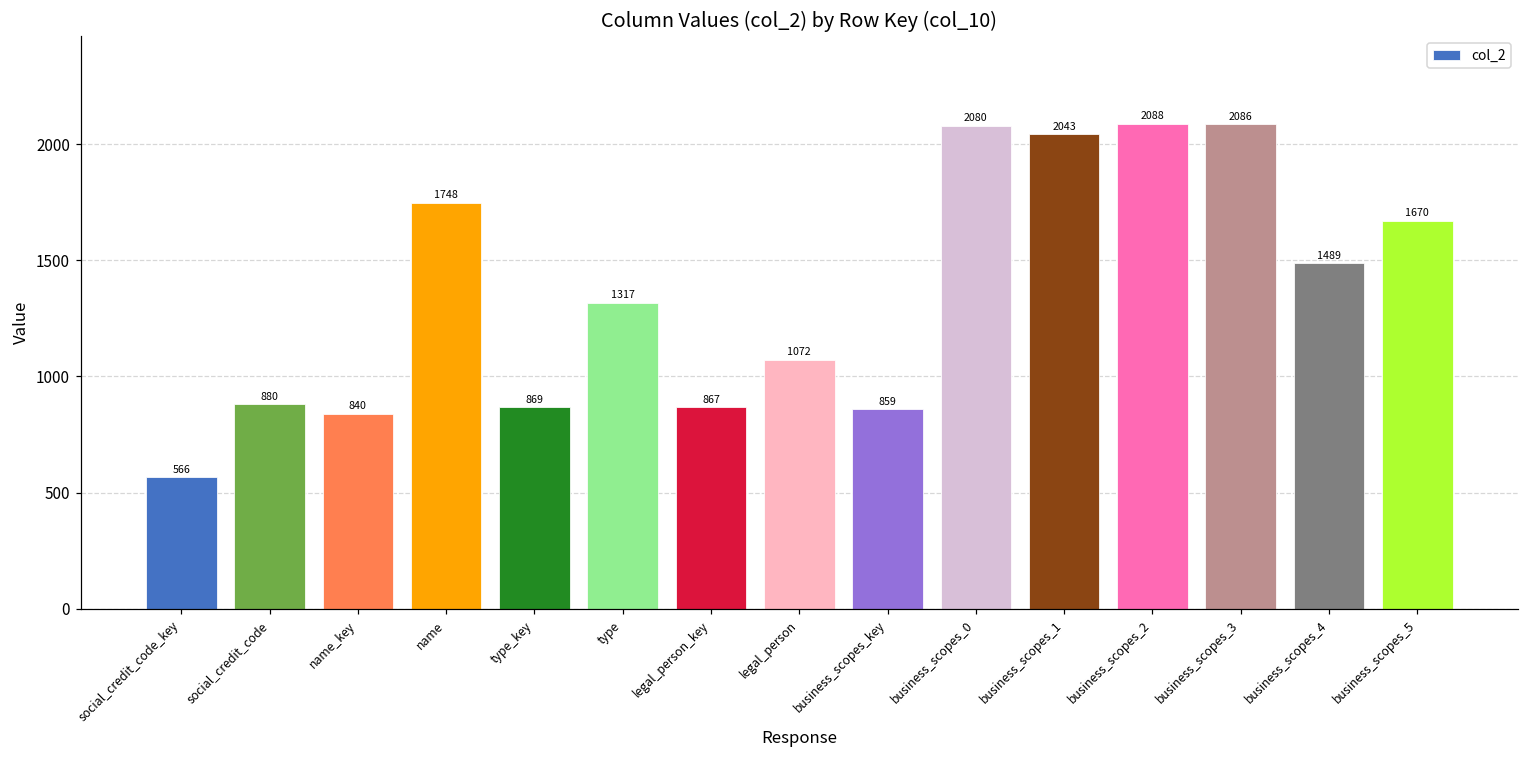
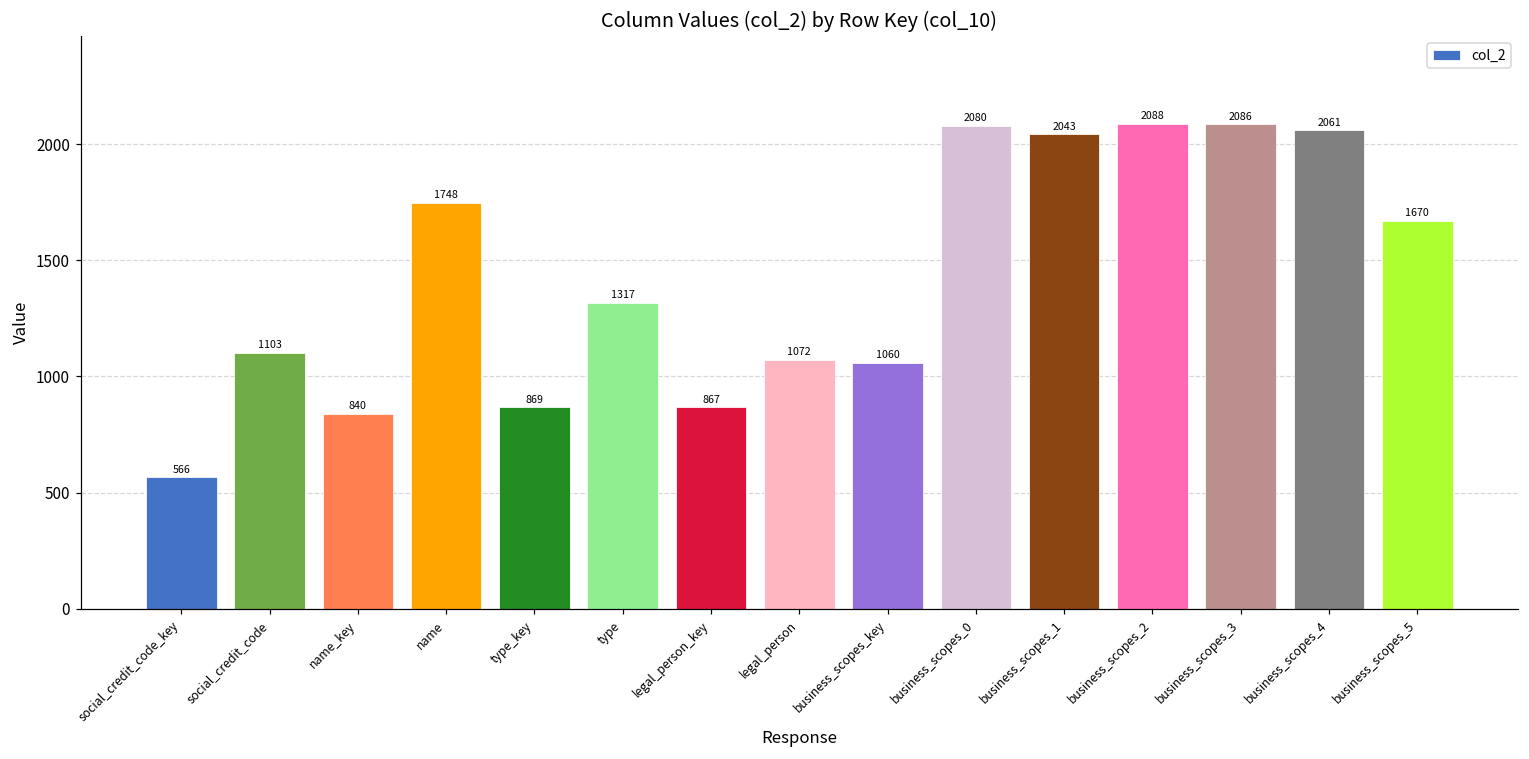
social_credit_code: 880 -> 1103
business_scopes_key: 859 -> 1060
business_scopes_4: 1489 -> 2061
